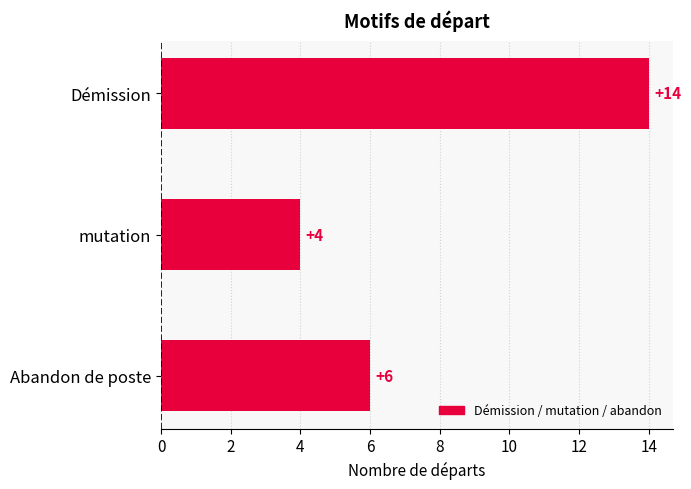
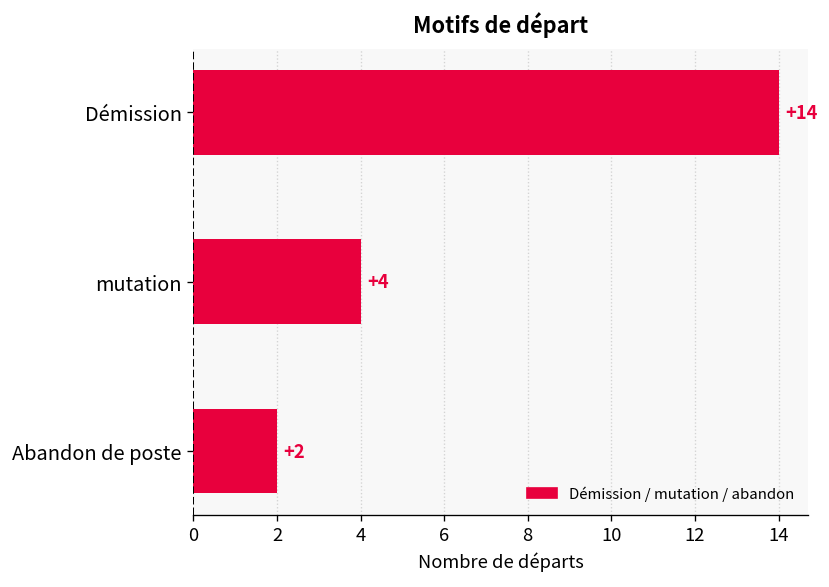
Abandon de poste: +6 -> +2
